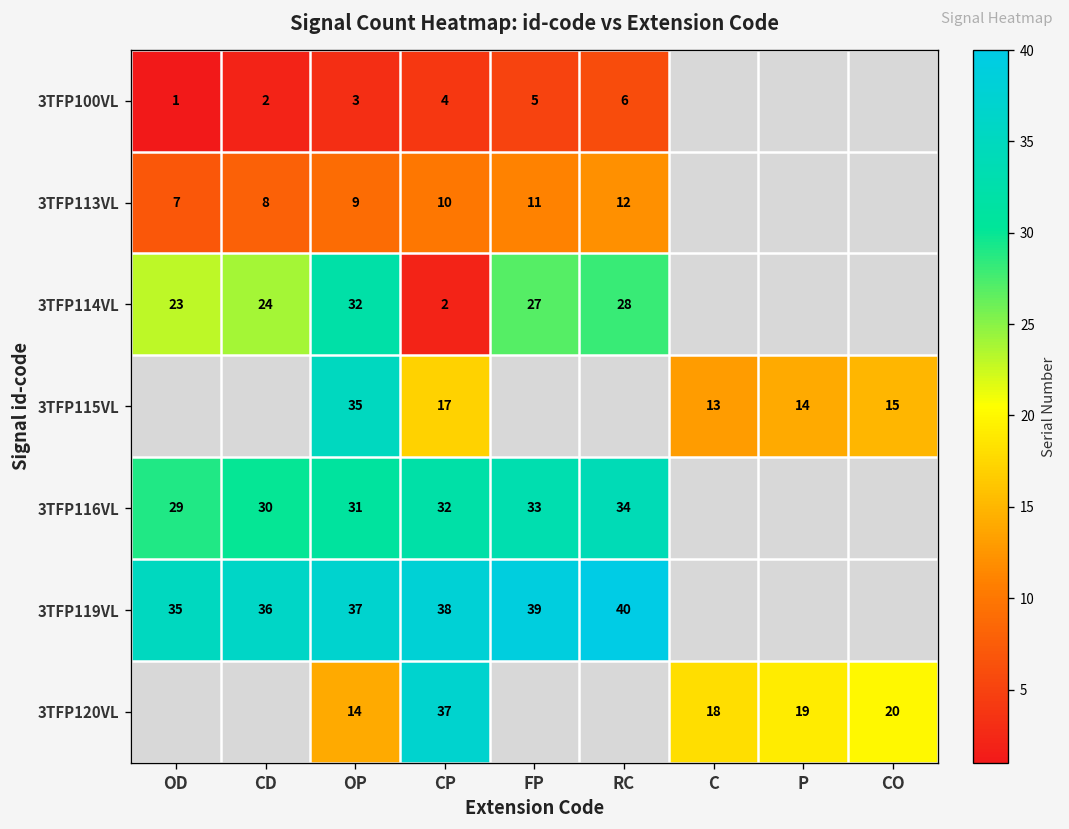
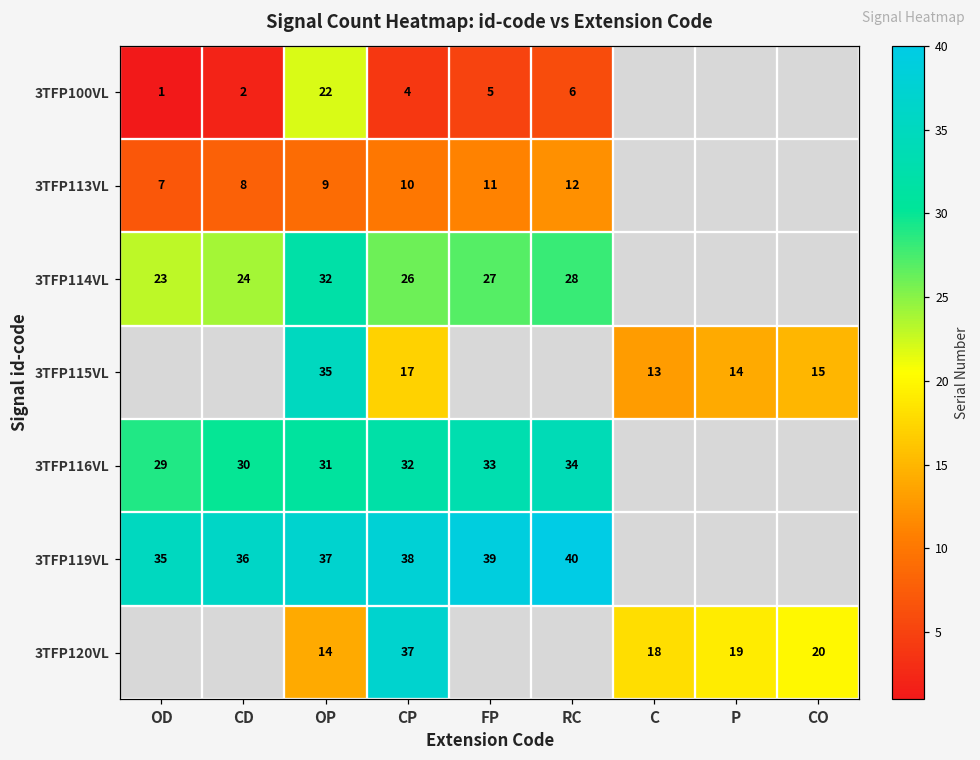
3TFP100VL, OP: 3 -> 22
3TFP114VL, CP: 2 -> 26
